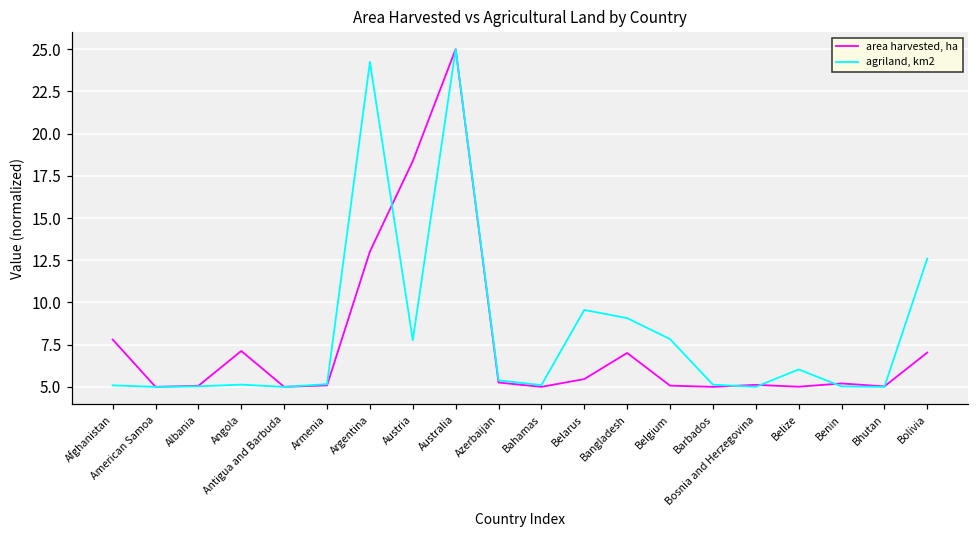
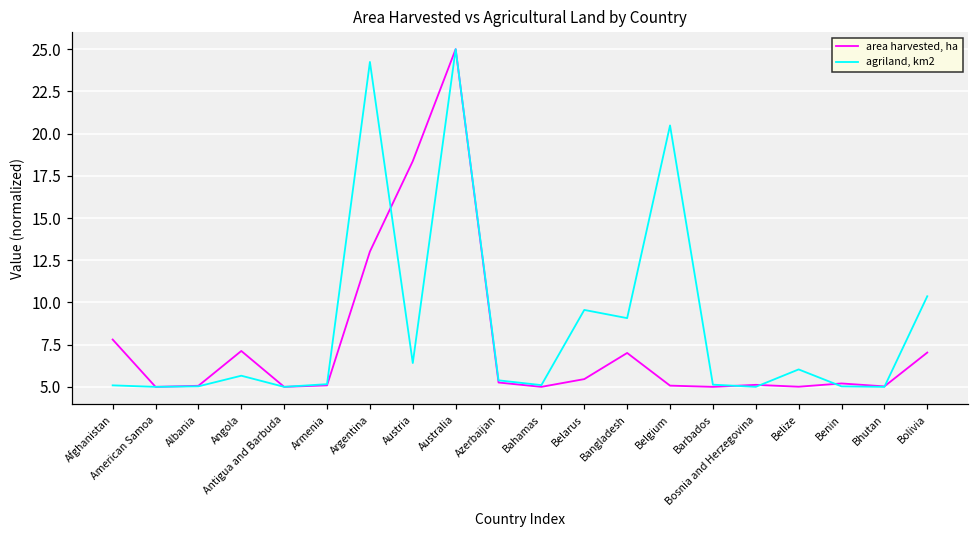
agriland, km2, Angola: 5.1 -> 5.7
agriland, km2, Austria: 7.8 -> 6.4
agriland, km2, Belgium: 7.8 -> 20.5
agriland, km2, Bolivia: 12.6 -> 10.4
